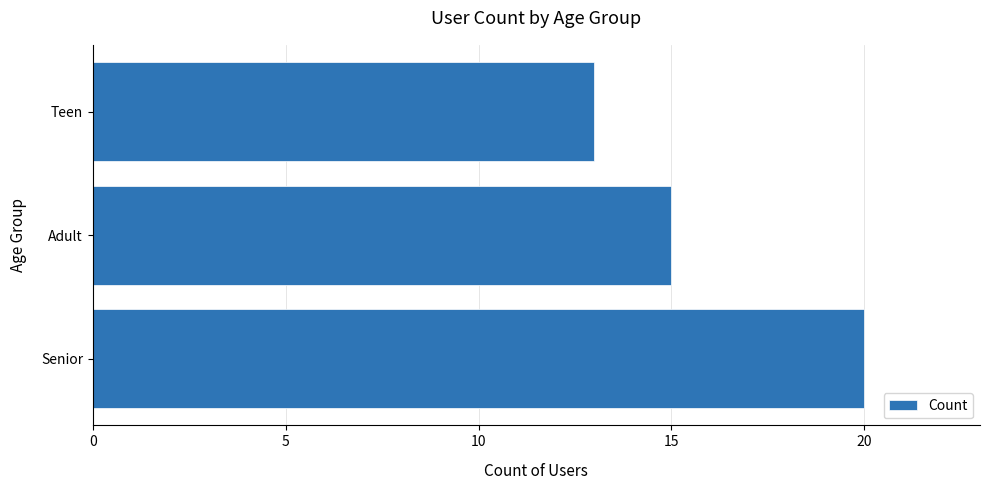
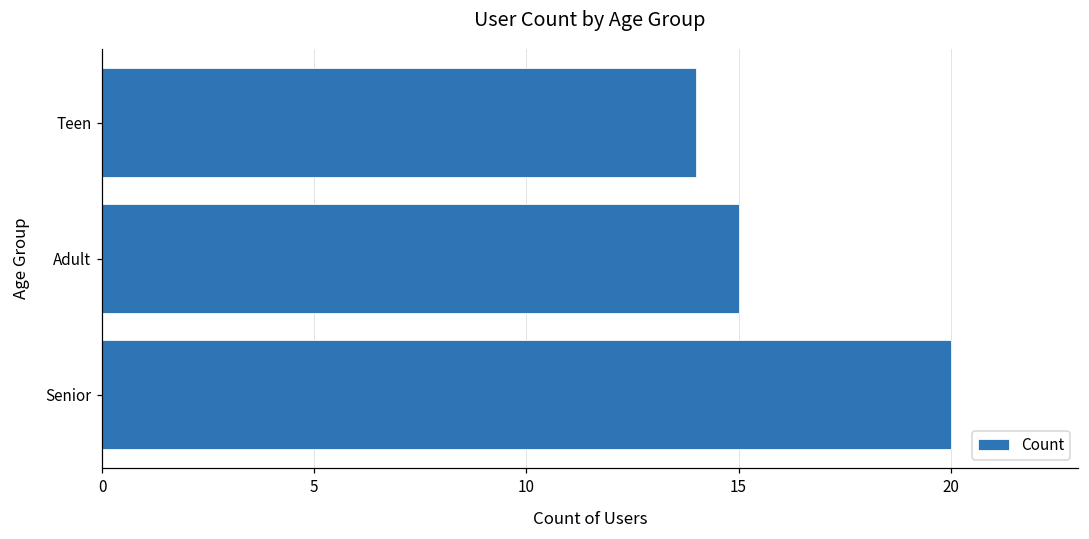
Teen: 13 -> 14
